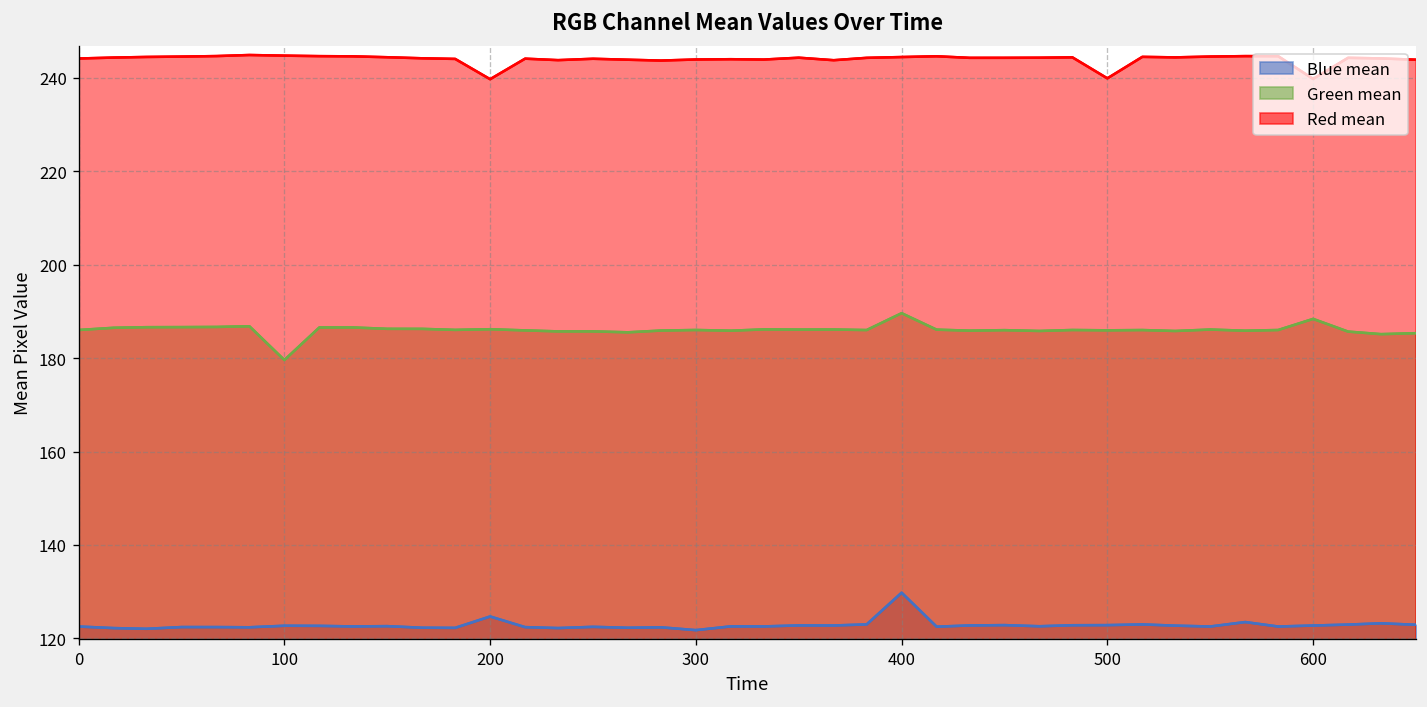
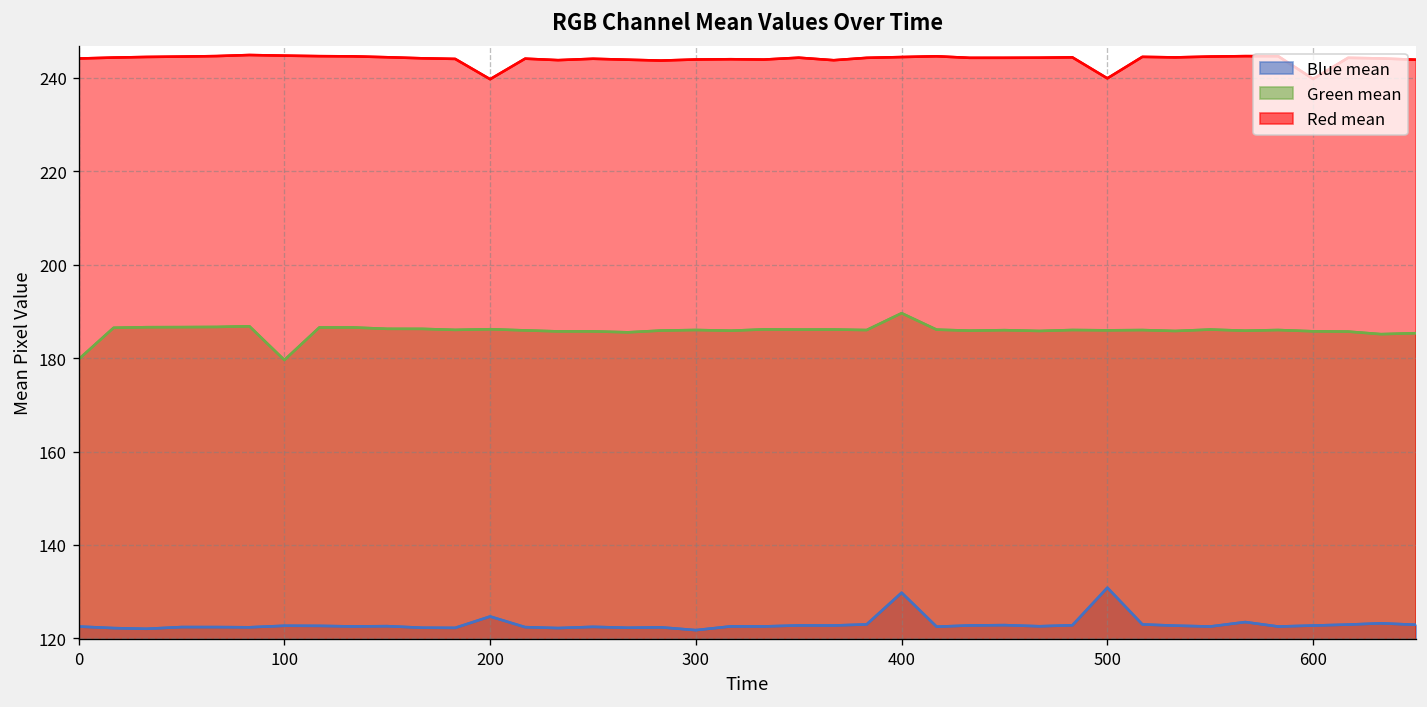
Green mean, 0: 186 -> 180
Blue mean, 500: 123 -> 131
Green mean, 600: 188 -> 186
